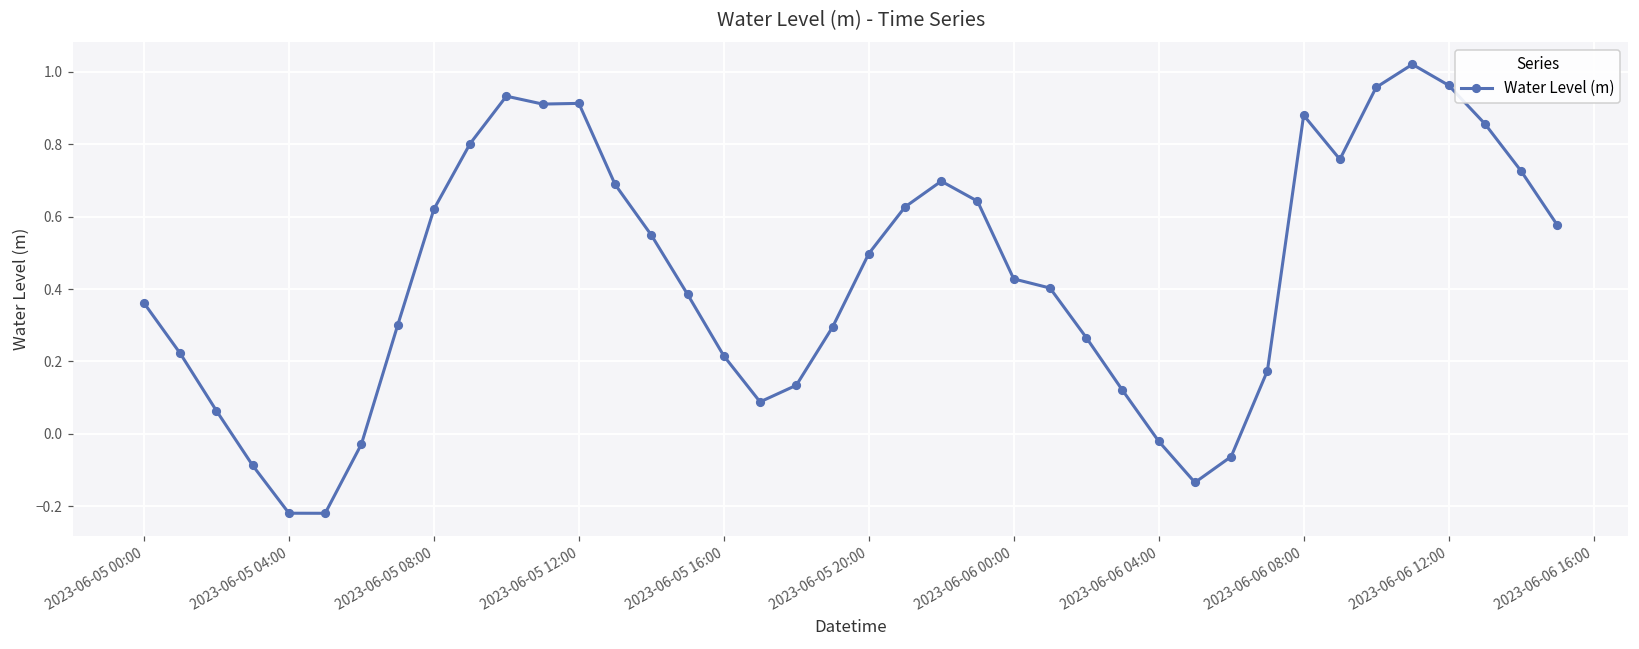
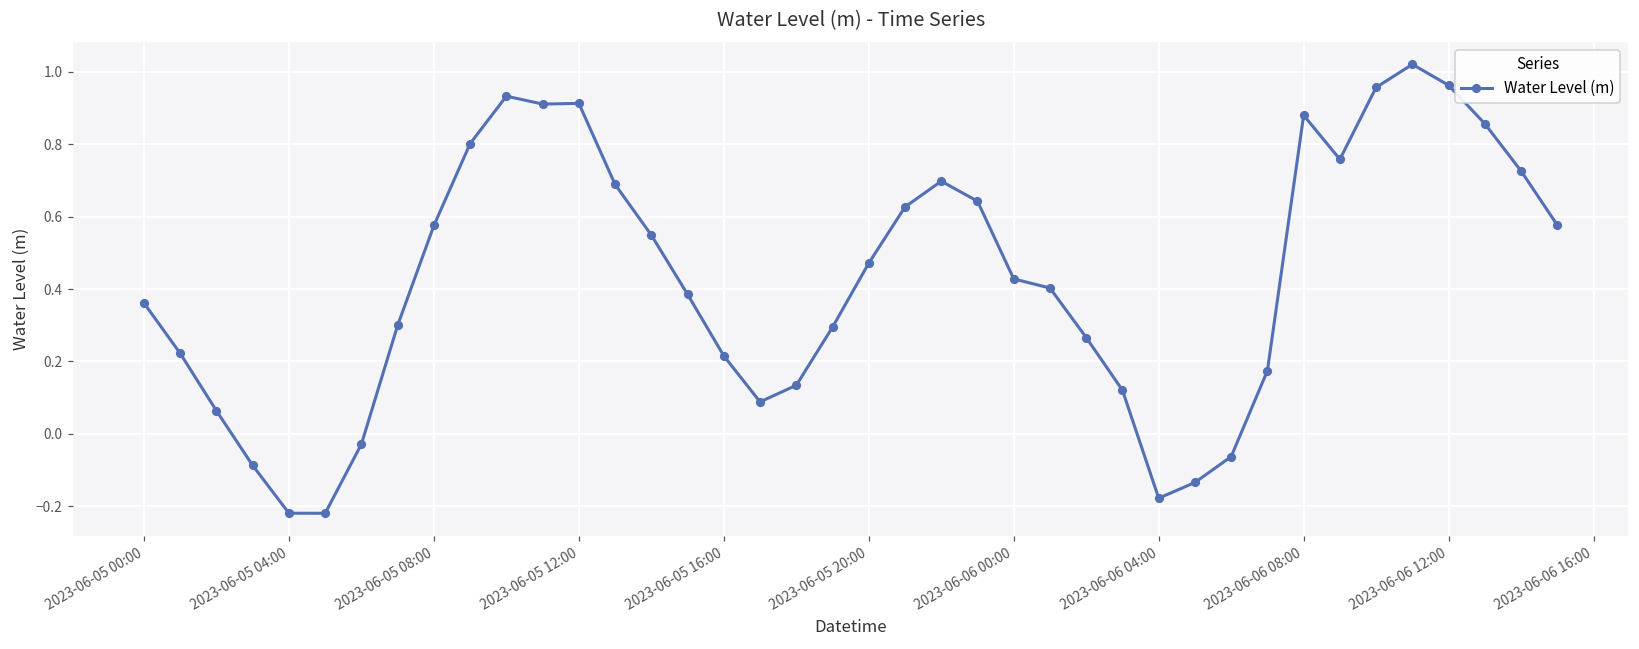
2023-06-05 08:00: 0.62 -> 0.58
2023-06-05 20:00: 0.50 -> 0.47
2023-06-06 04:00: -0.02 -> -0.18
